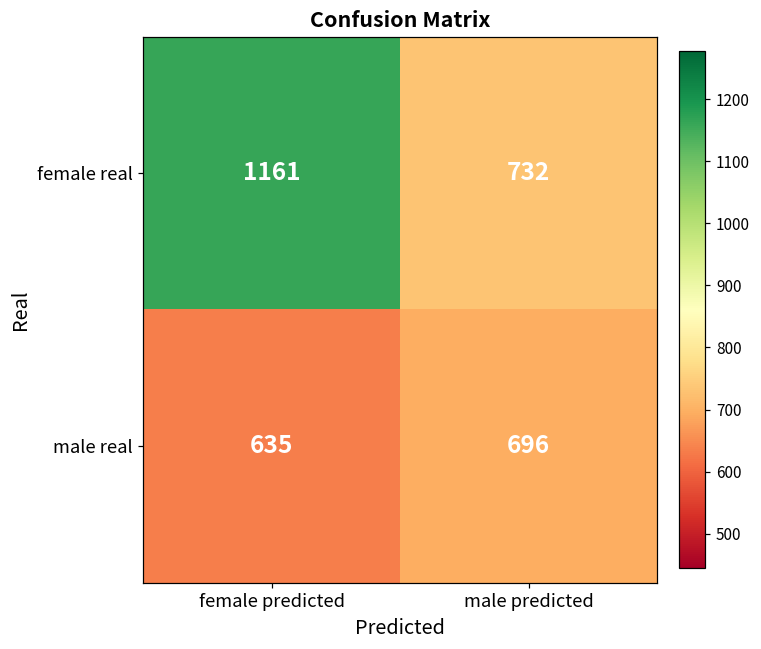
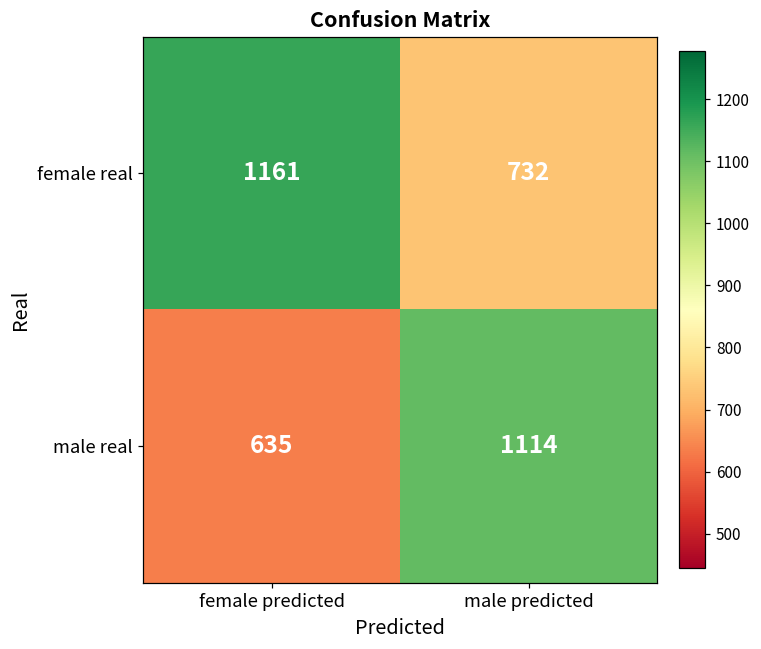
male real, male predicted: 696 -> 1114
